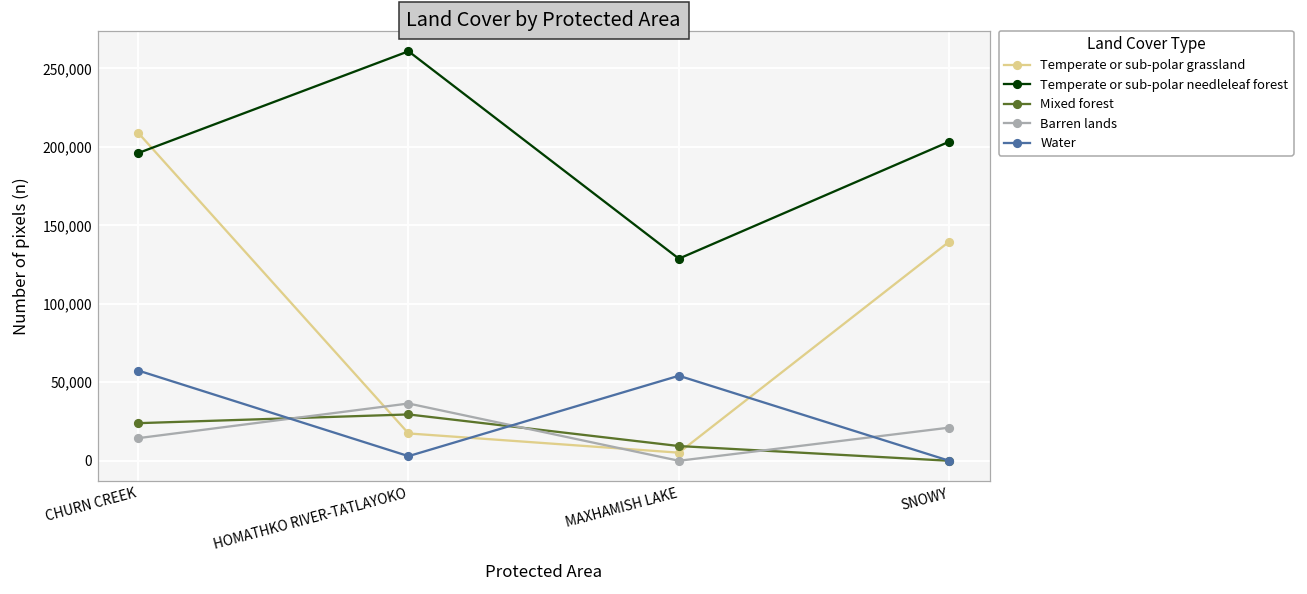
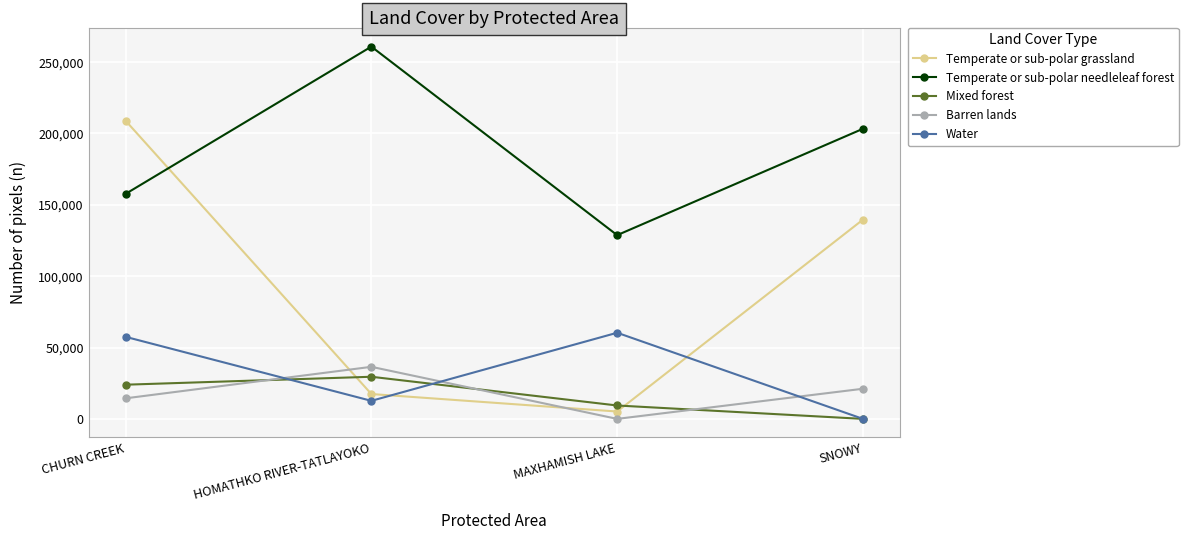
Temperate or sub-polar needleleaf forest, CHURN CREEK: 196,000 -> 158,000
Water, HOMATHKO RIVER-TATLAYOKO: 3,000 -> 13,000
Water, MAXHAMISH LAKE: 54,000 -> 60,000
